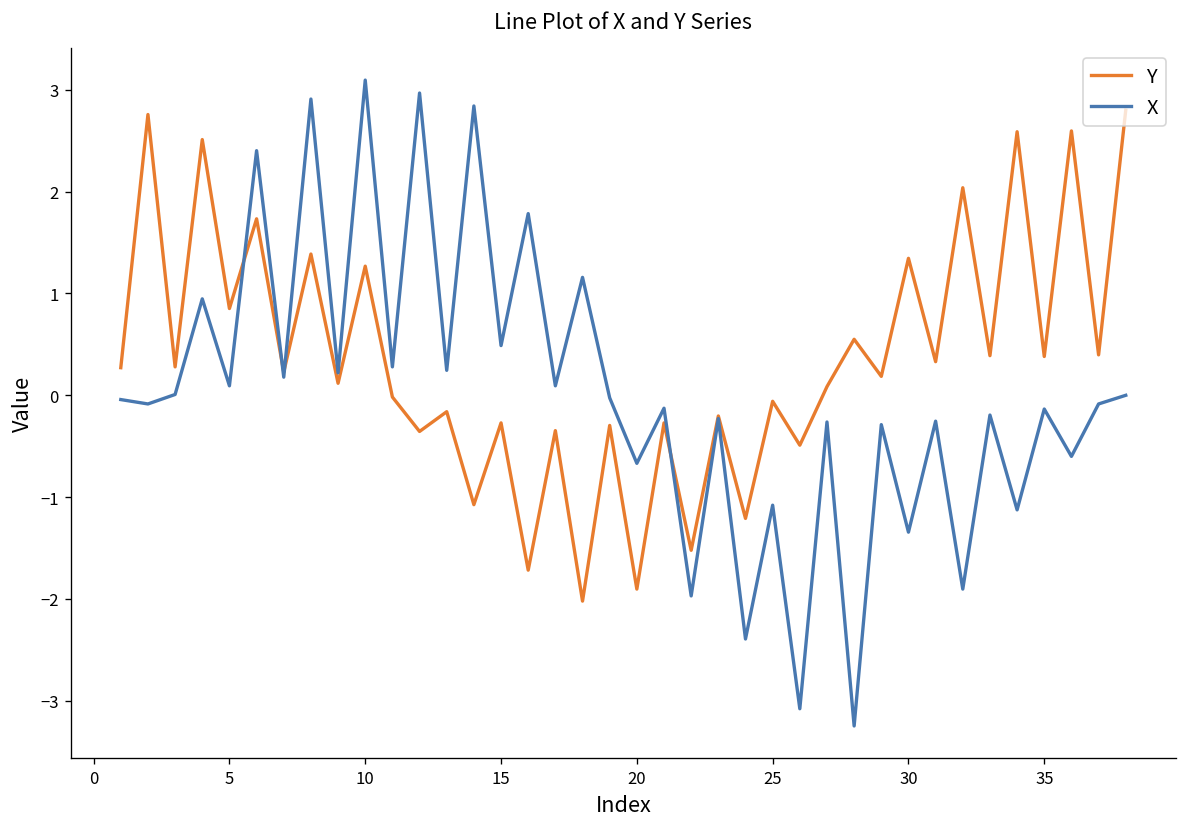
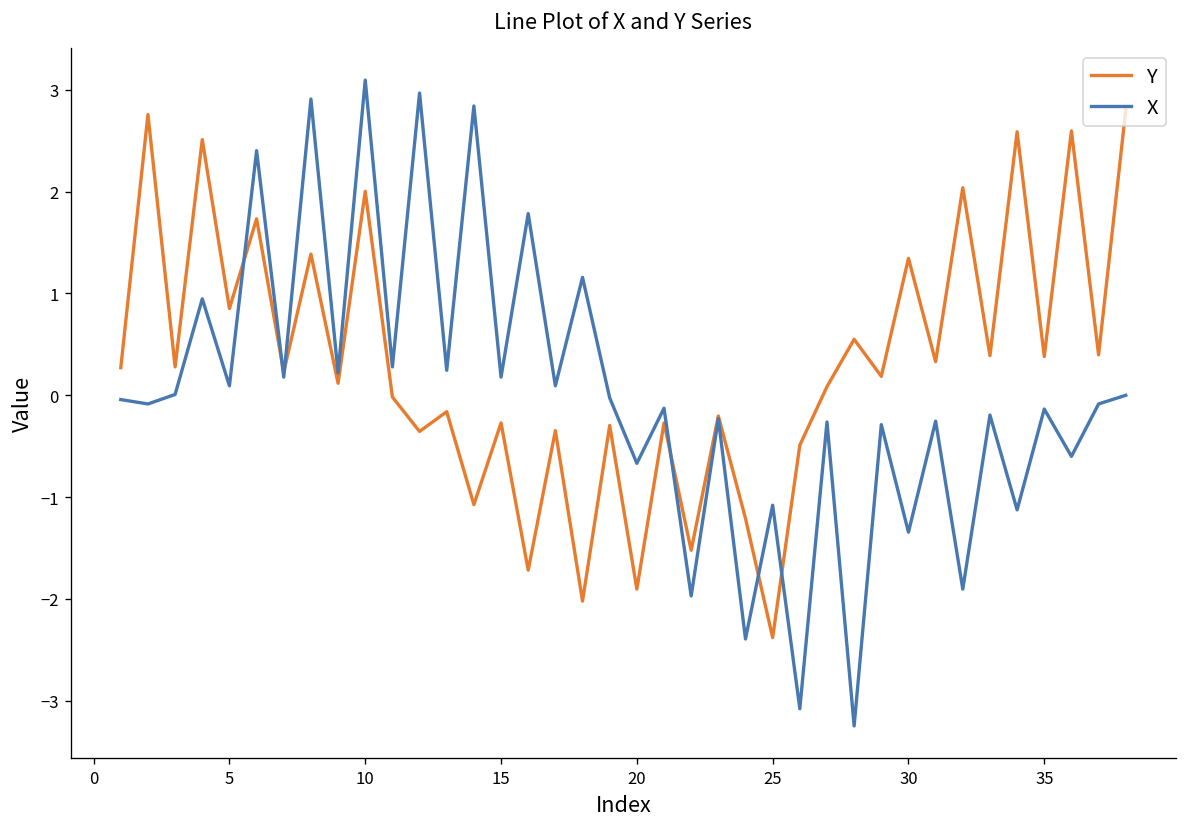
Y, 10: 1.3 -> 2.0
X, 15: 0.5 -> 0.2
Y, 25: -0.1 -> -2.4
